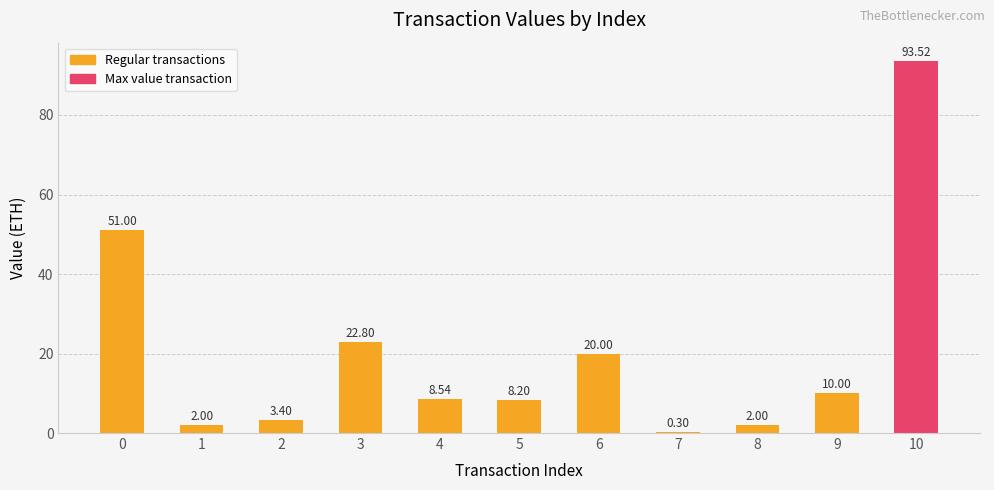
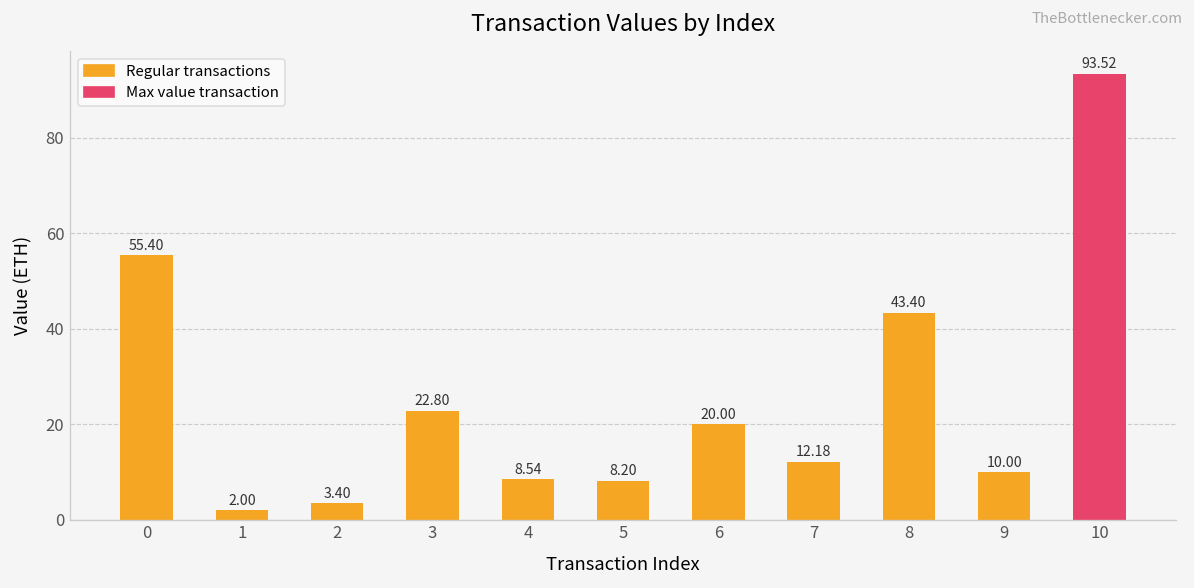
0: 51.00 -> 55.40
7: 0.30 -> 12.18
8: 2.00 -> 43.40
